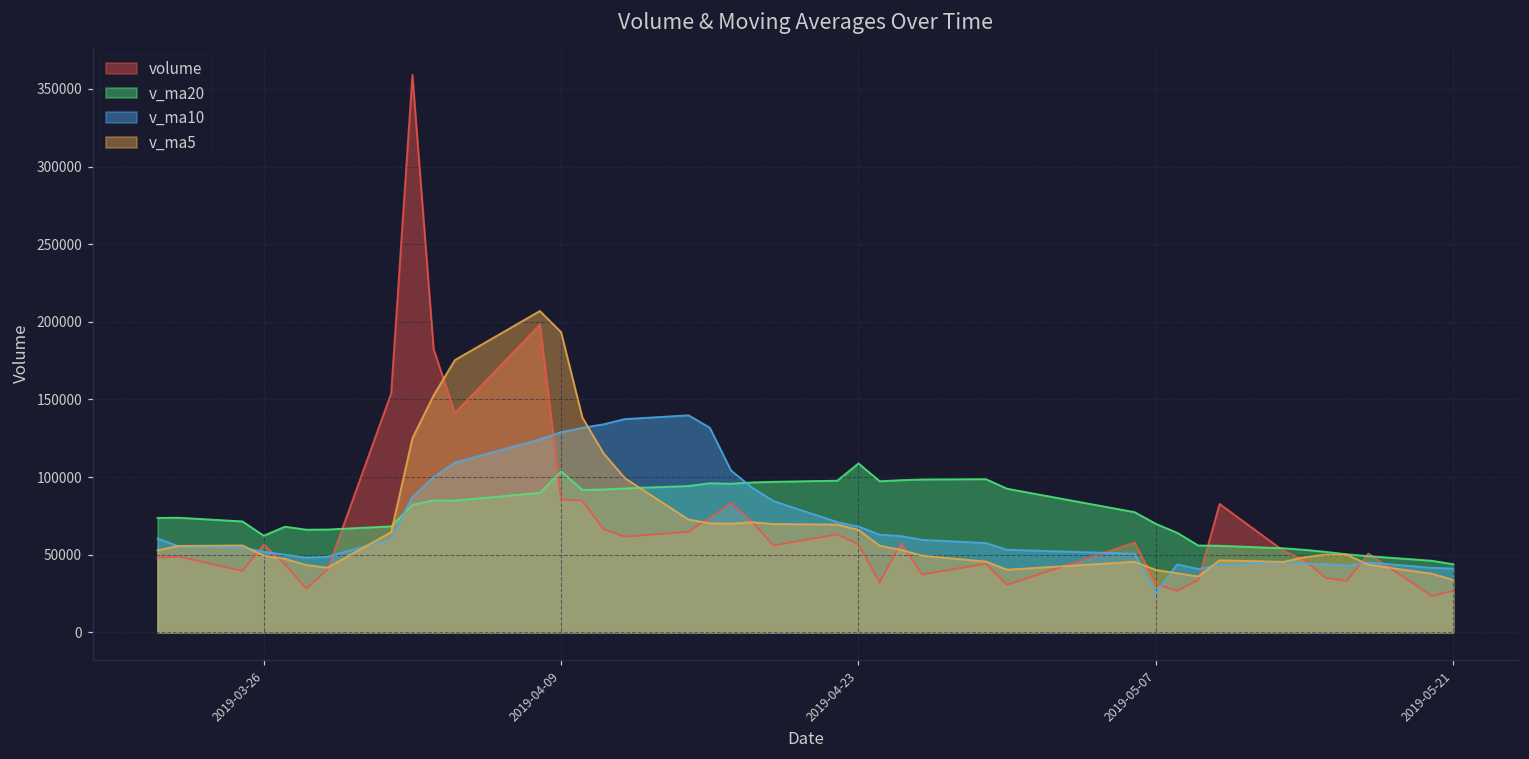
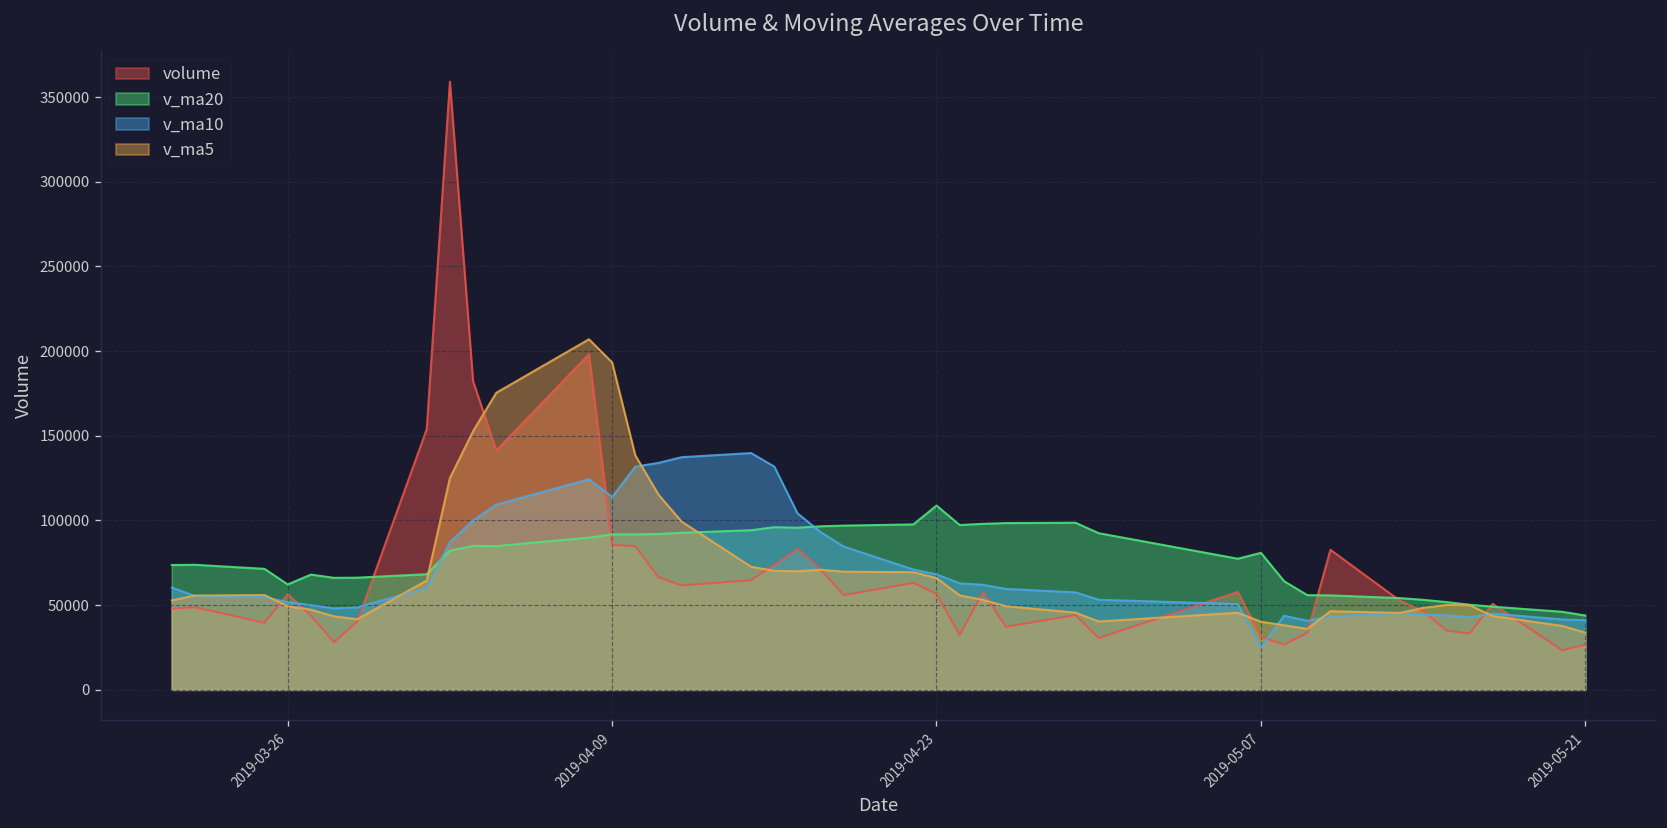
v_ma20, 2019-04-09: 104000 -> 92000
v_ma10, 2019-04-09: 129000 -> 114000
v_ma20, 2019-05-07: 70000 -> 81000
